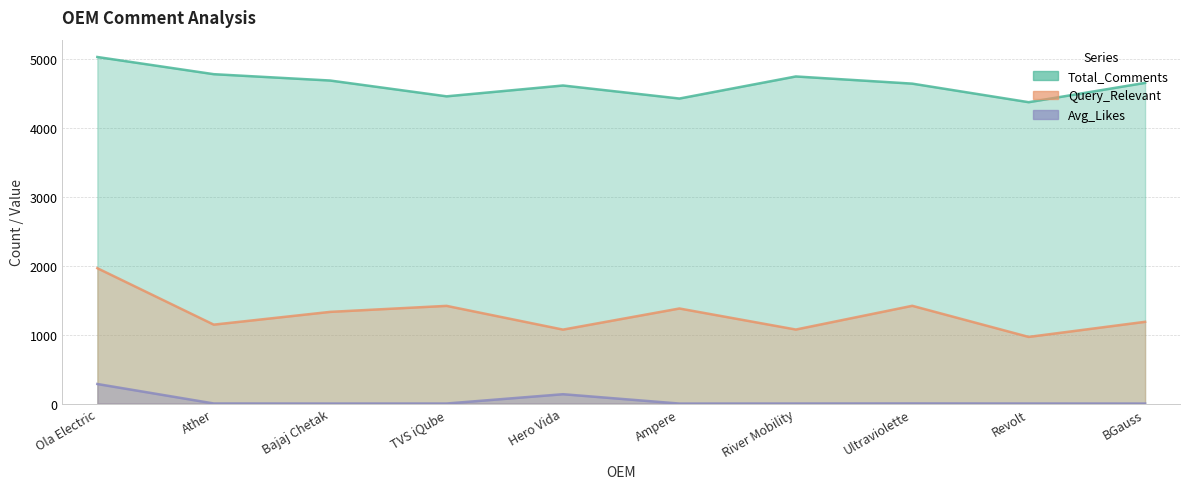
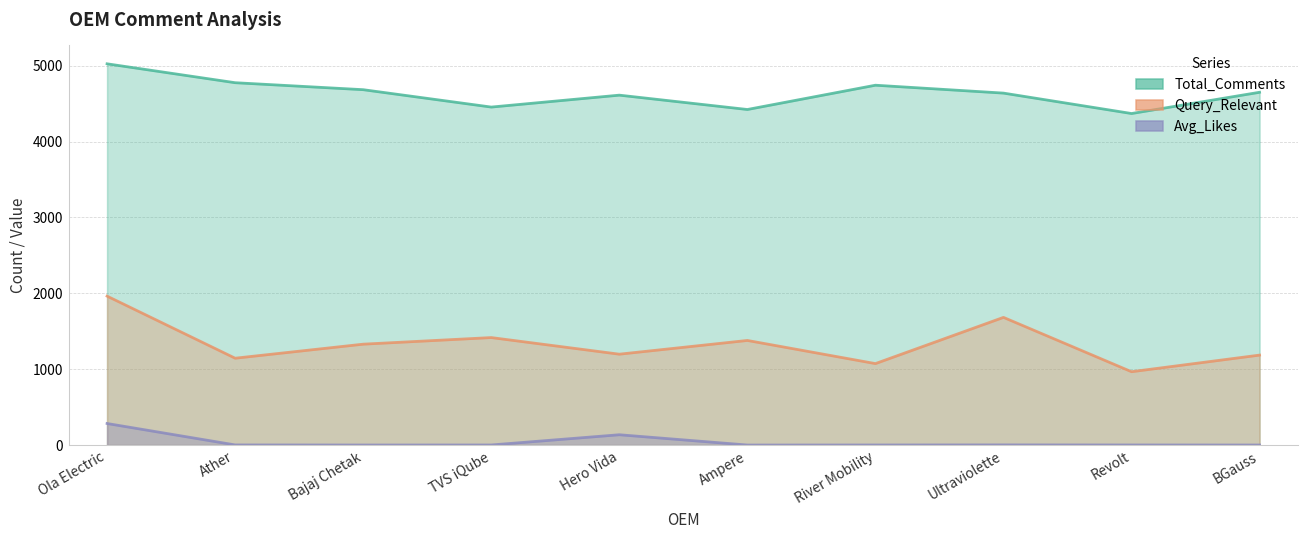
Query_Relevant, Hero Vida: 1100 -> 1200
Query_Relevant, Ultraviolette: 1400 -> 1700
